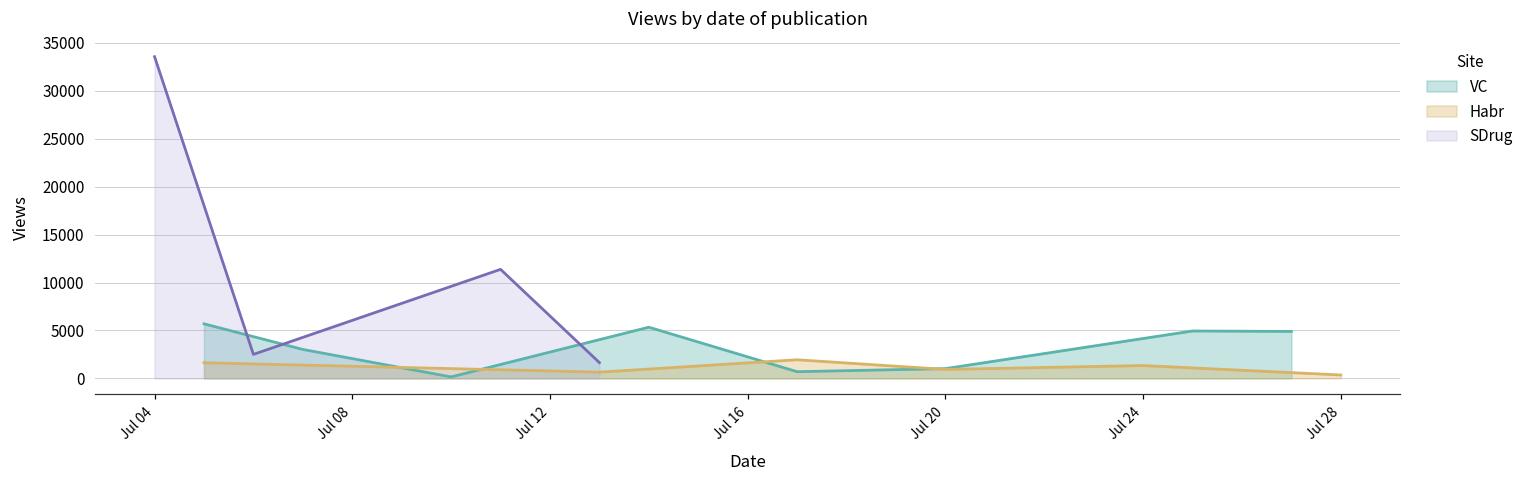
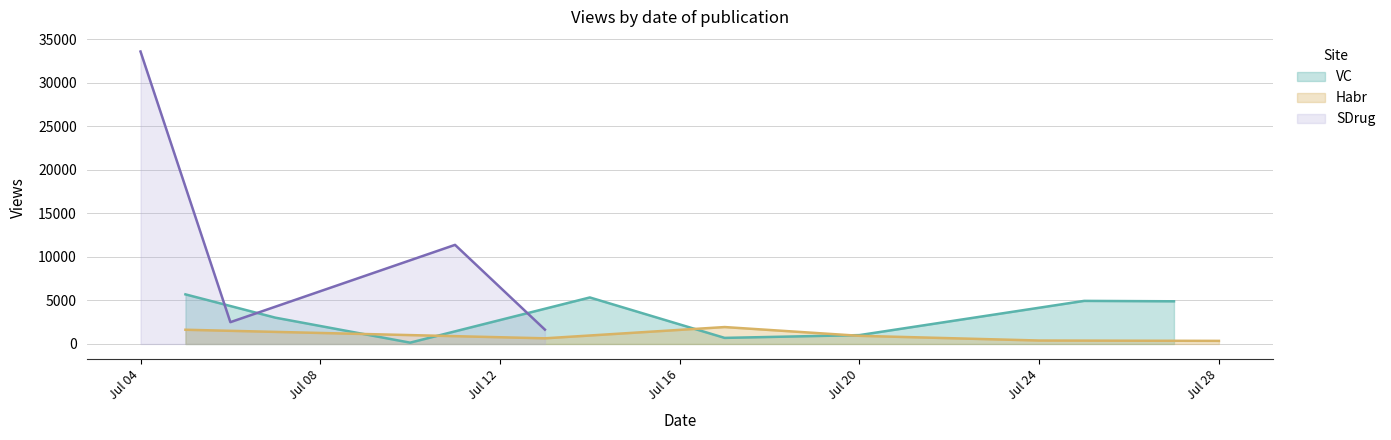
Habr, Jul 24: 1000 -> 0
